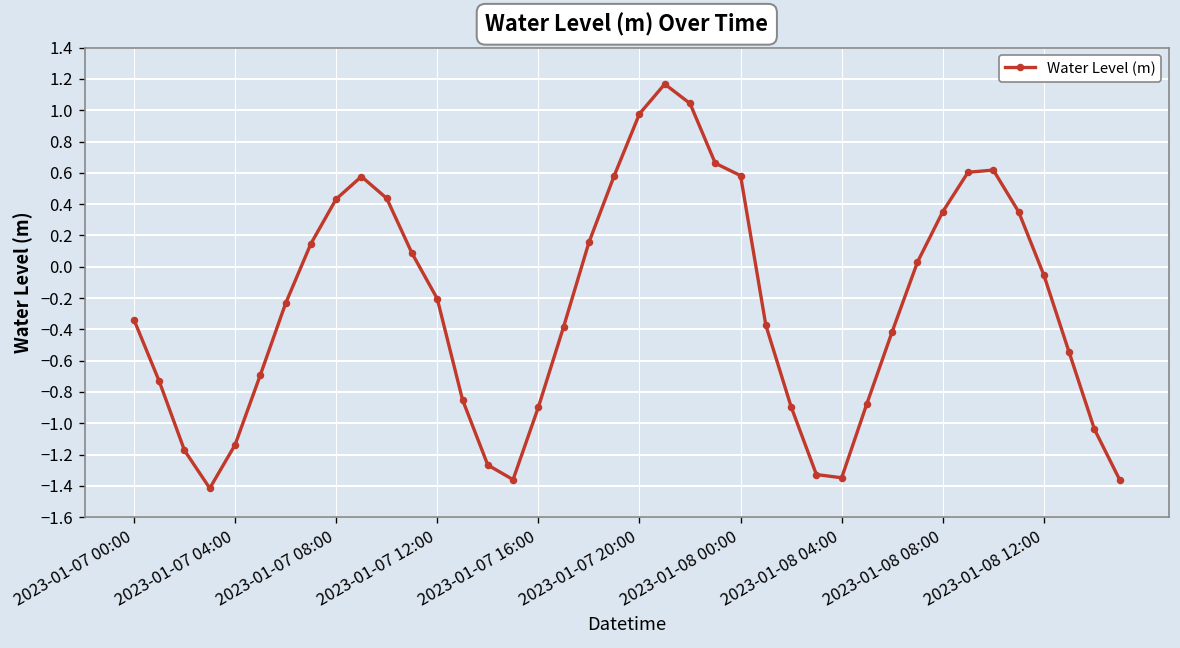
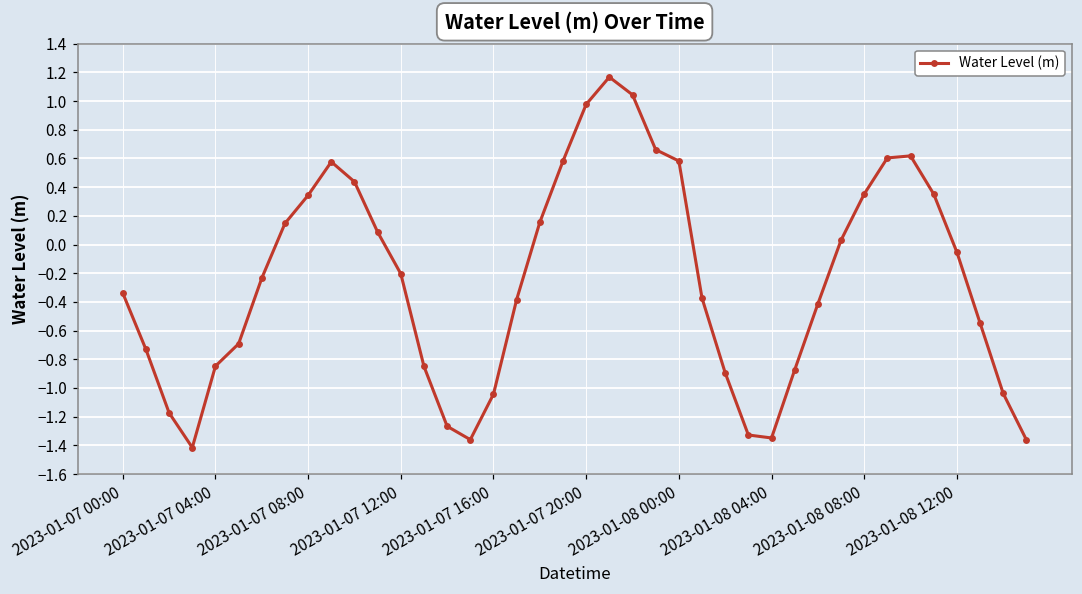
2023-01-07 04:00: -1.14 -> -0.85
2023-01-07 08:00: 0.43 -> 0.34
2023-01-07 16:00: -0.90 -> -1.04
